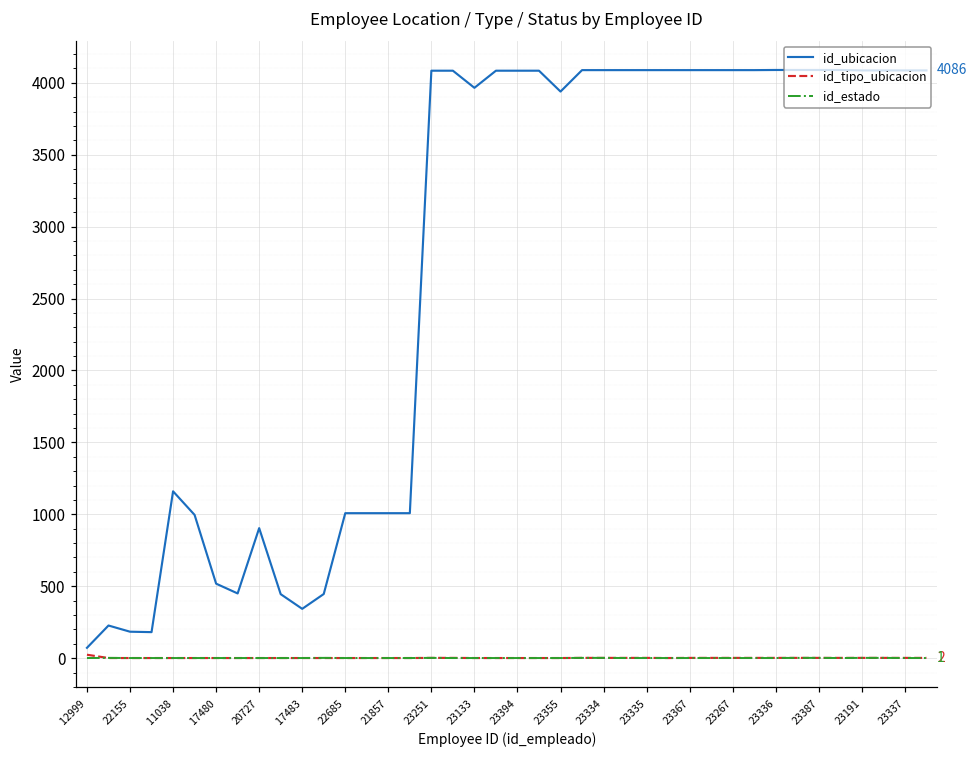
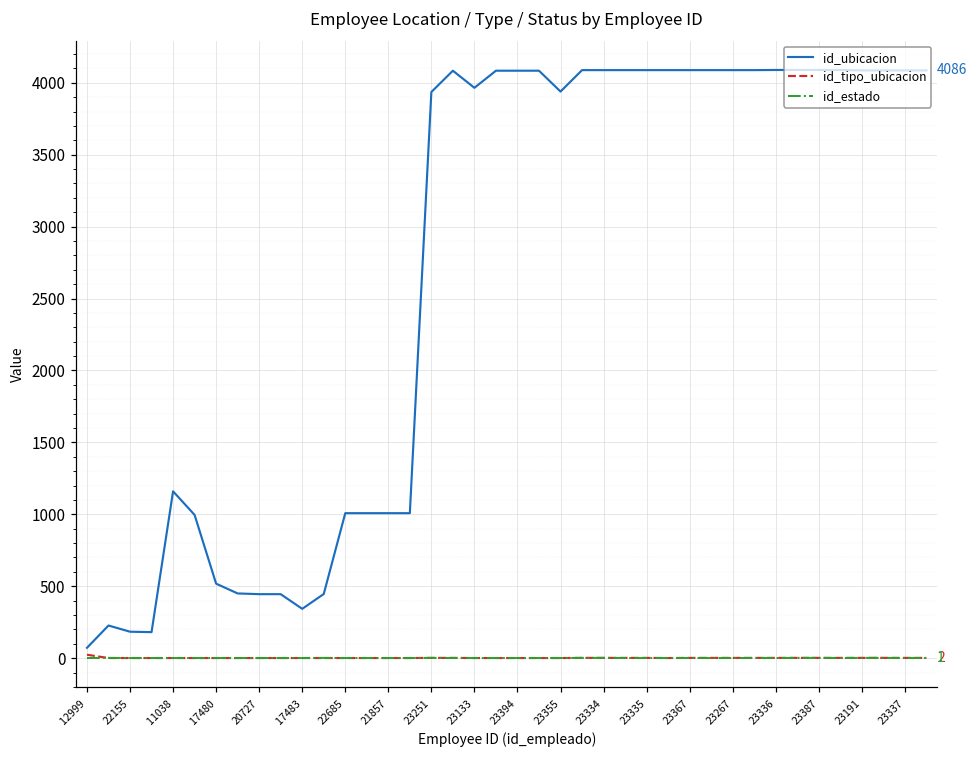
id_ubicacion, 20727: 900 -> 450
id_ubicacion, 23251: 4080 -> 3940
